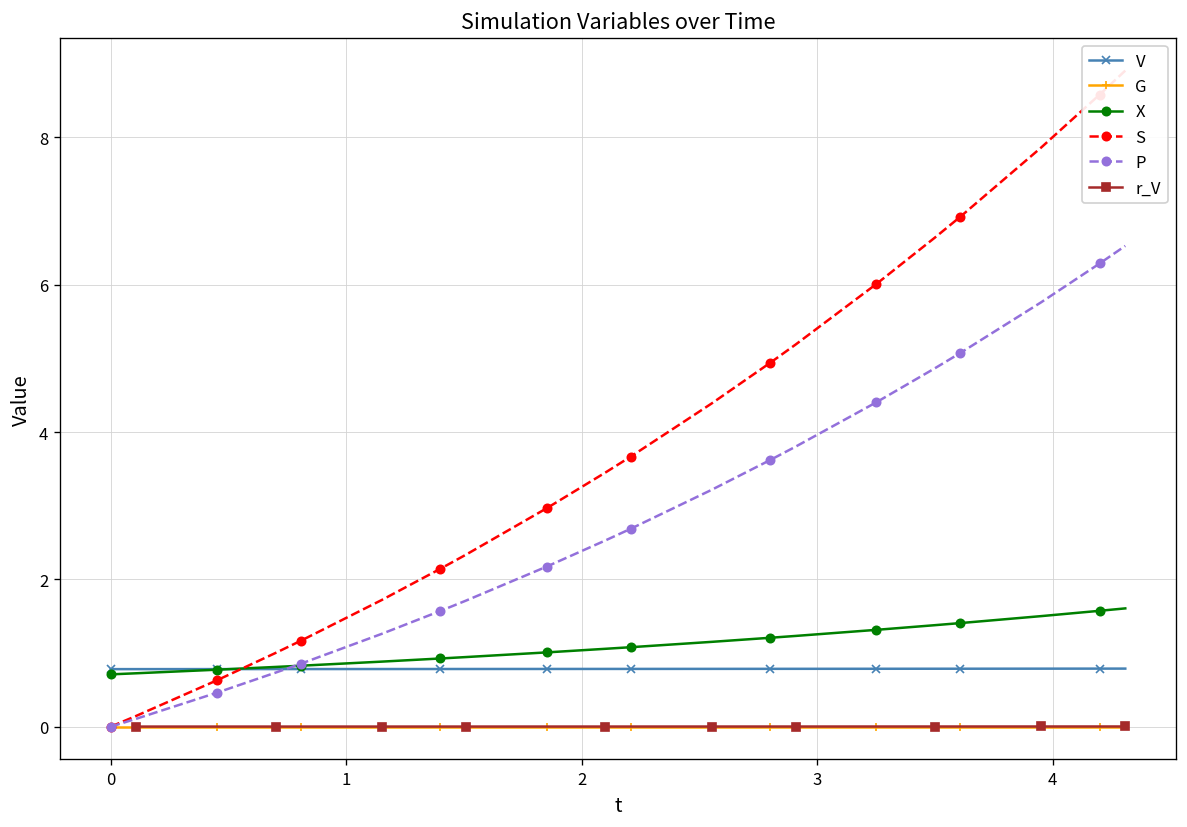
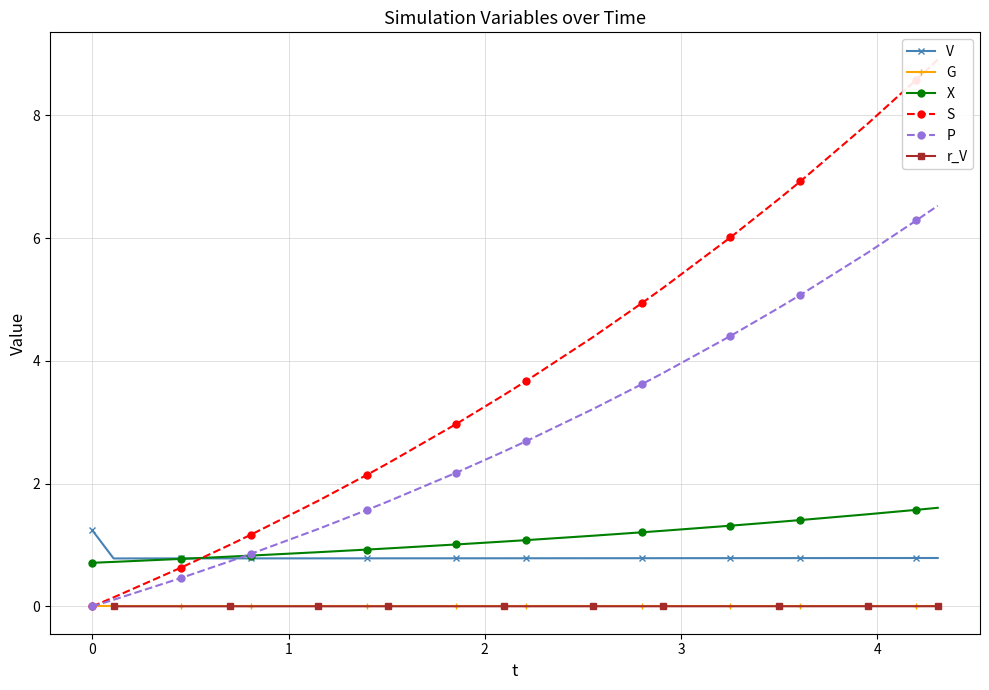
V, 0: 0.8 -> 1.2
